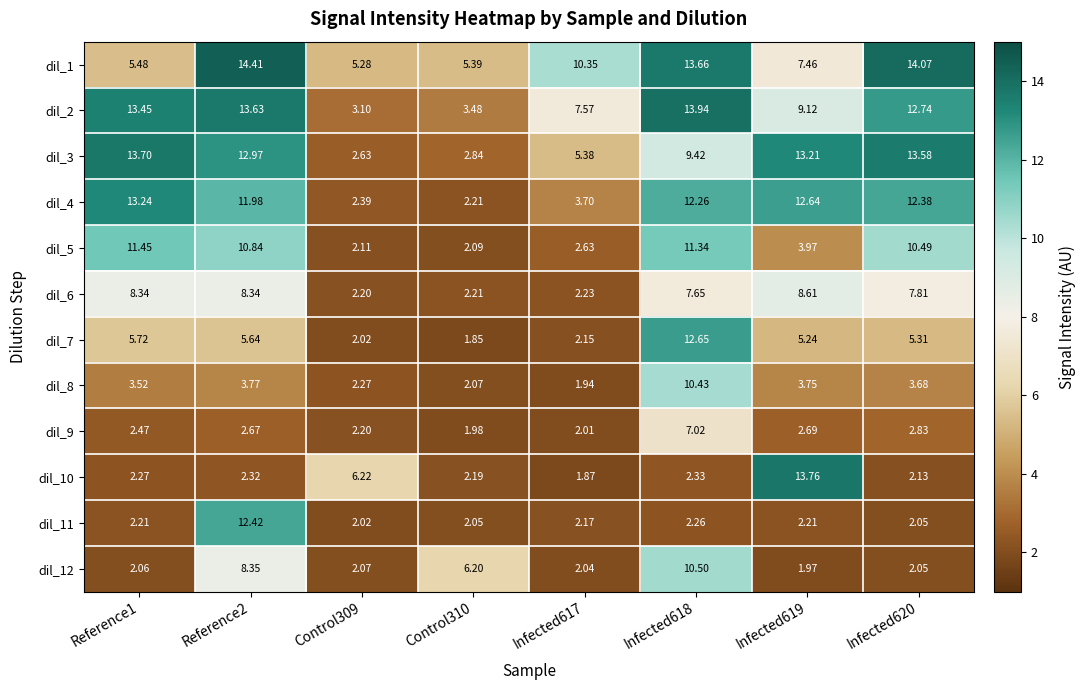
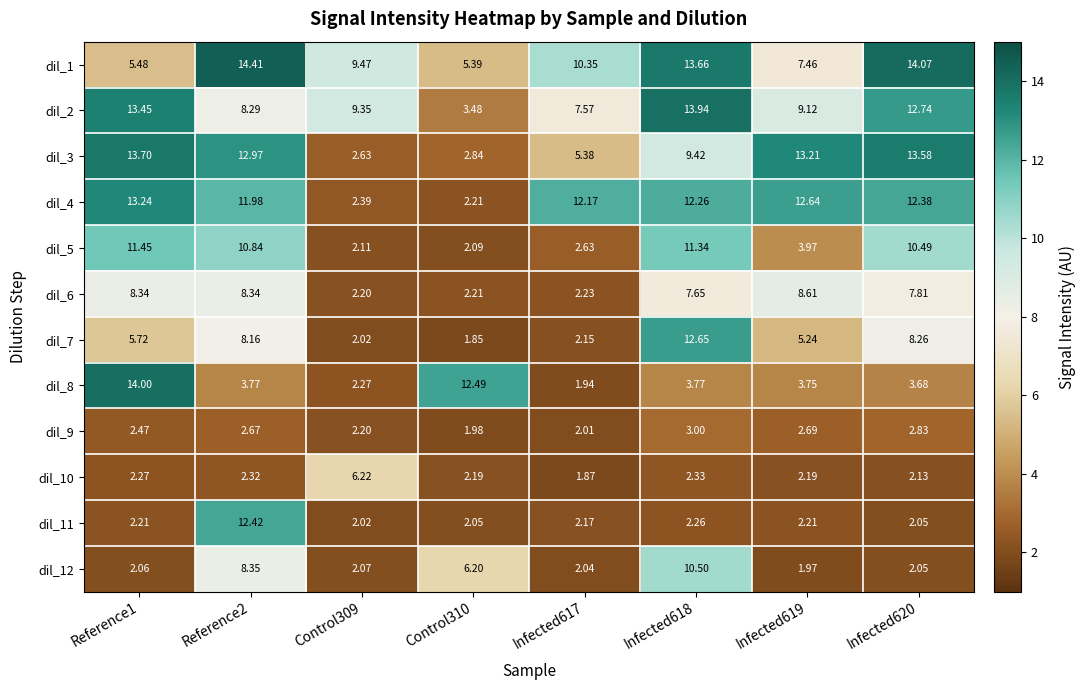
dil_1, Control309: 5.28 -> 9.47
dil_2, Reference2: 13.63 -> 8.29
dil_2, Control309: 3.10 -> 9.35
dil_4, Infected617: 3.70 -> 12.17
dil_7, Reference2: 5.64 -> 8.16
dil_7, Infected620: 5.31 -> 8.26
dil_8, Reference1: 3.52 -> 14.00
dil_8, Control310: 2.07 -> 12.49
dil_8, Infected618: 10.43 -> 3.77
dil_9, Infected618: 7.02 -> 3.00
dil_10, Infected619: 13.76 -> 2.19
